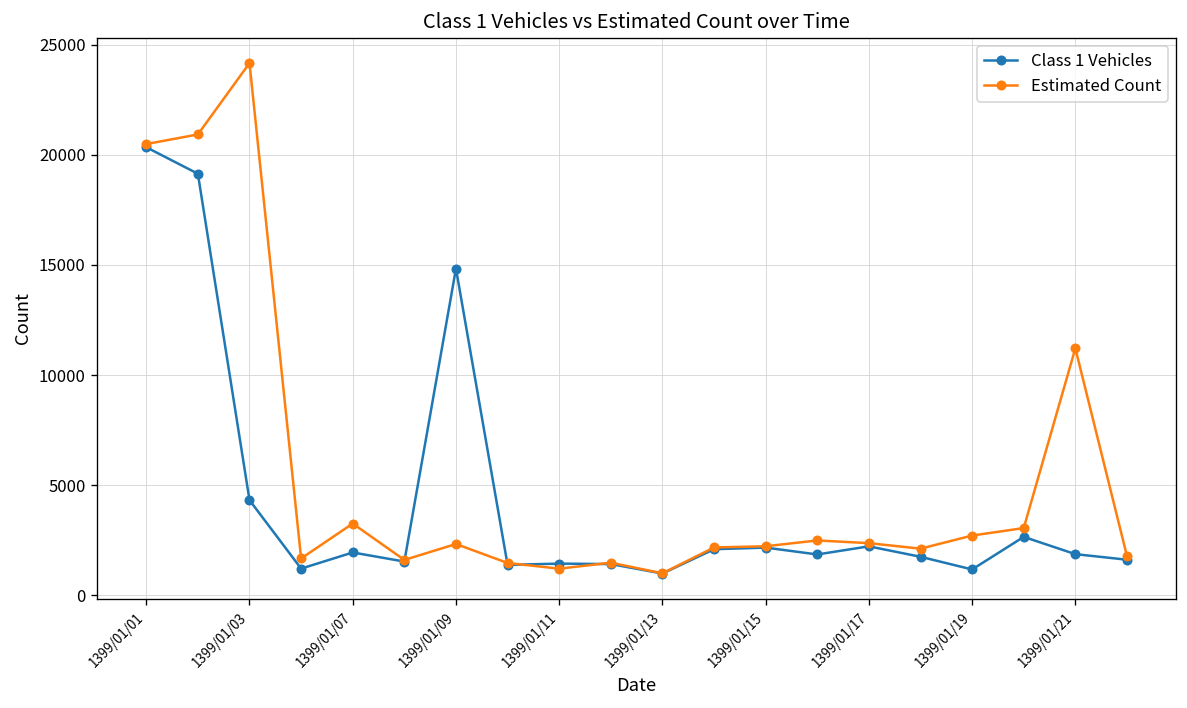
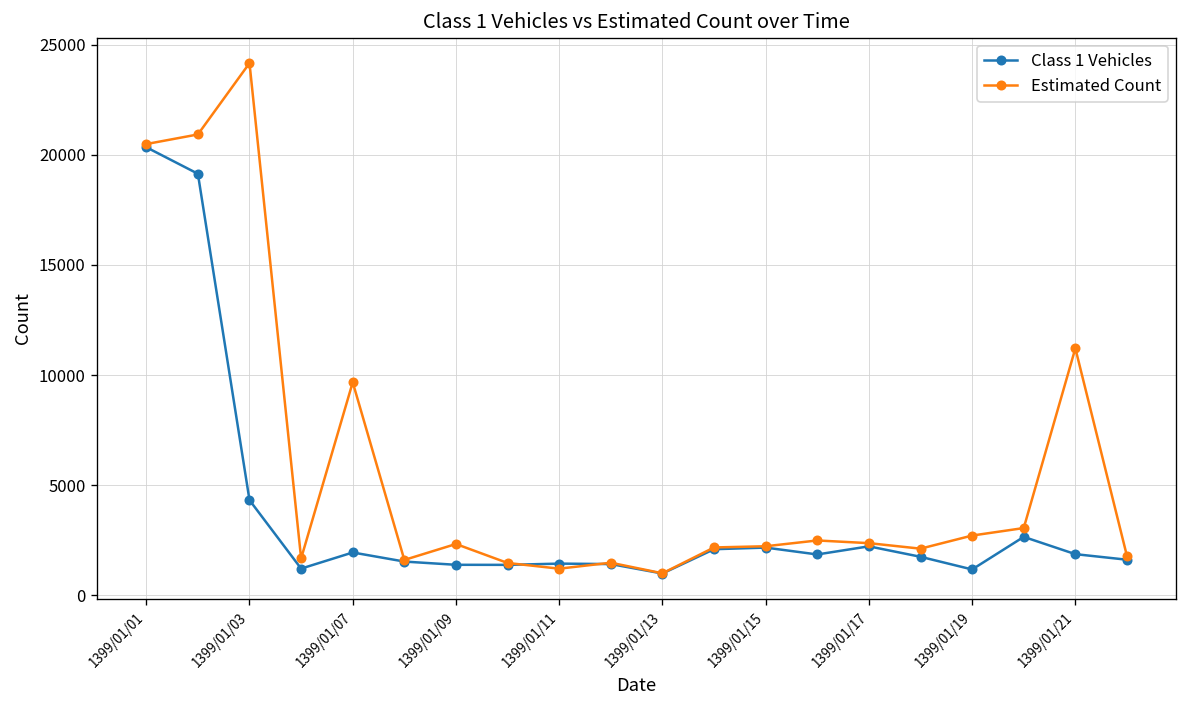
Estimated Count, 1399/01/07: 3300 -> 9700
Class 1 Vehicles, 1399/01/09: 14800 -> 1400
